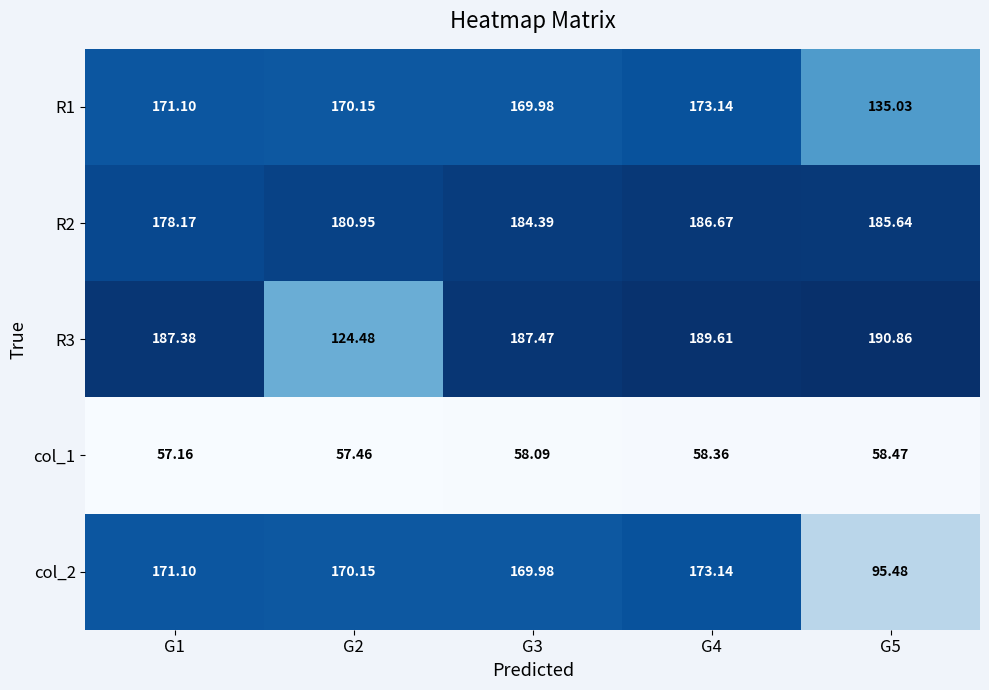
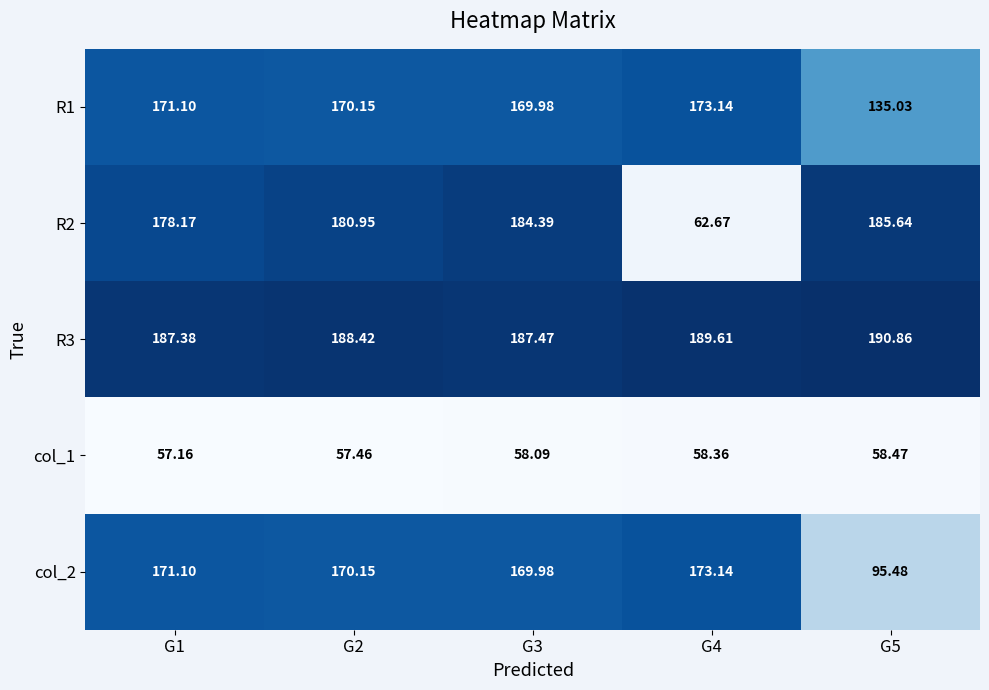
R2, G4: 186.67 -> 62.67
R3, G2: 124.48 -> 188.42
